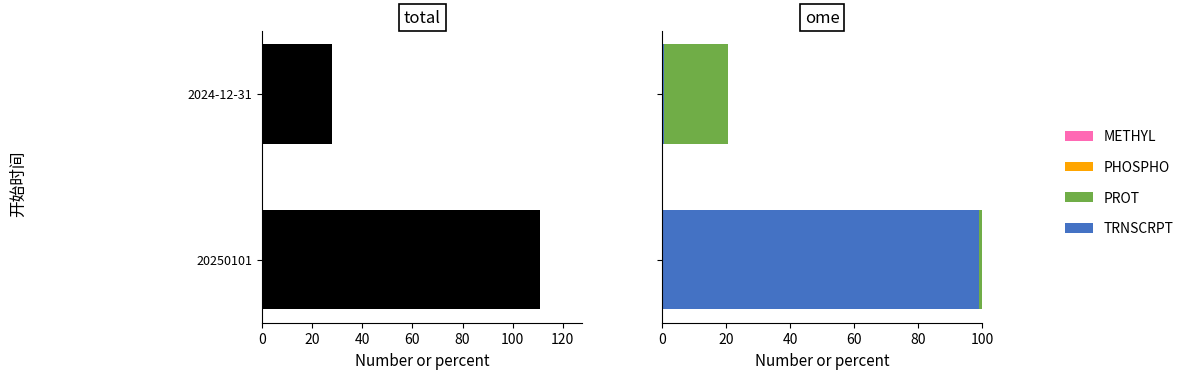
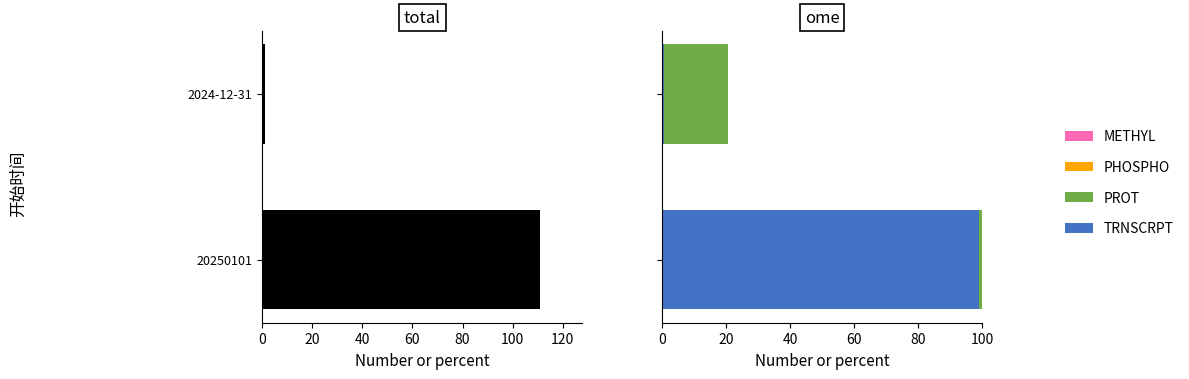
total, 2024-12-31: 28 -> 1
